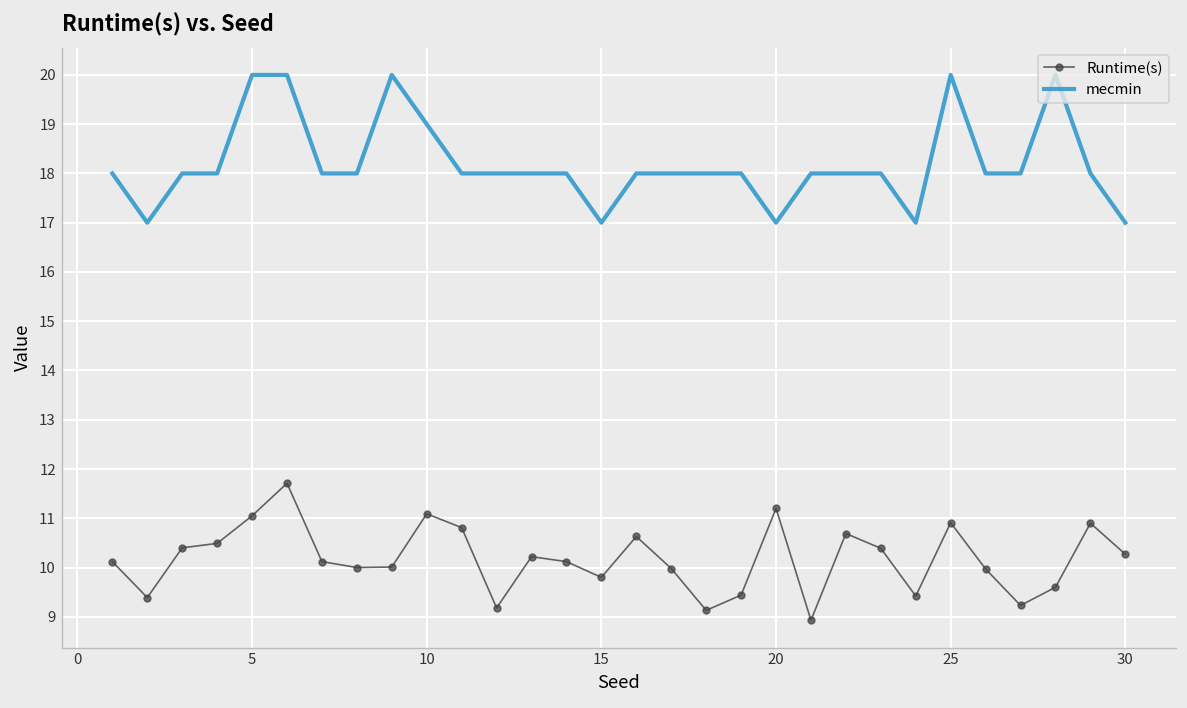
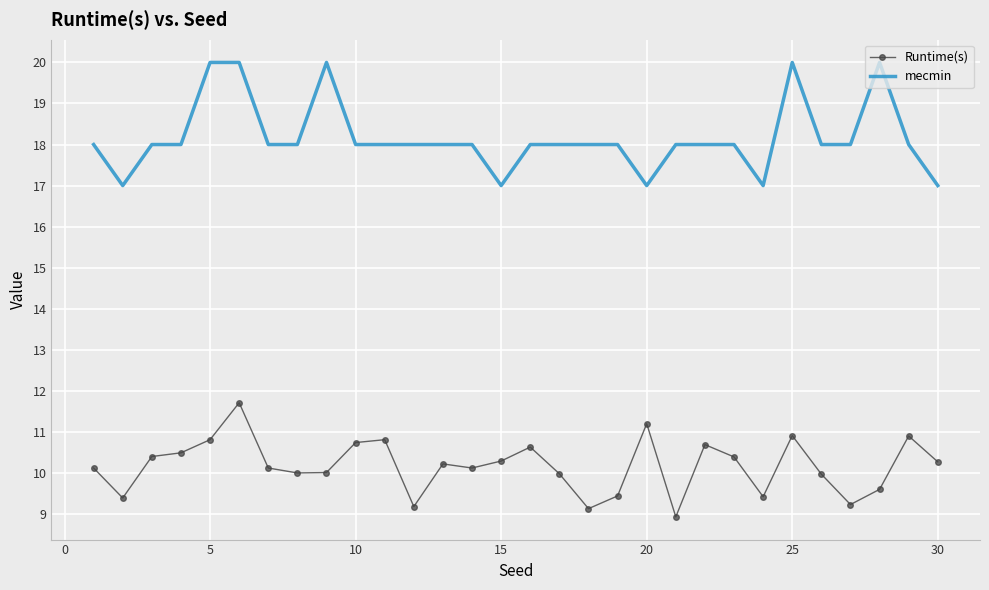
Runtime(s), 5: 11.1 -> 10.8
Runtime(s), 10: 11.1 -> 10.7
mecmin, 10: 19 -> 18
Runtime(s), 15: 9.8 -> 10.3
